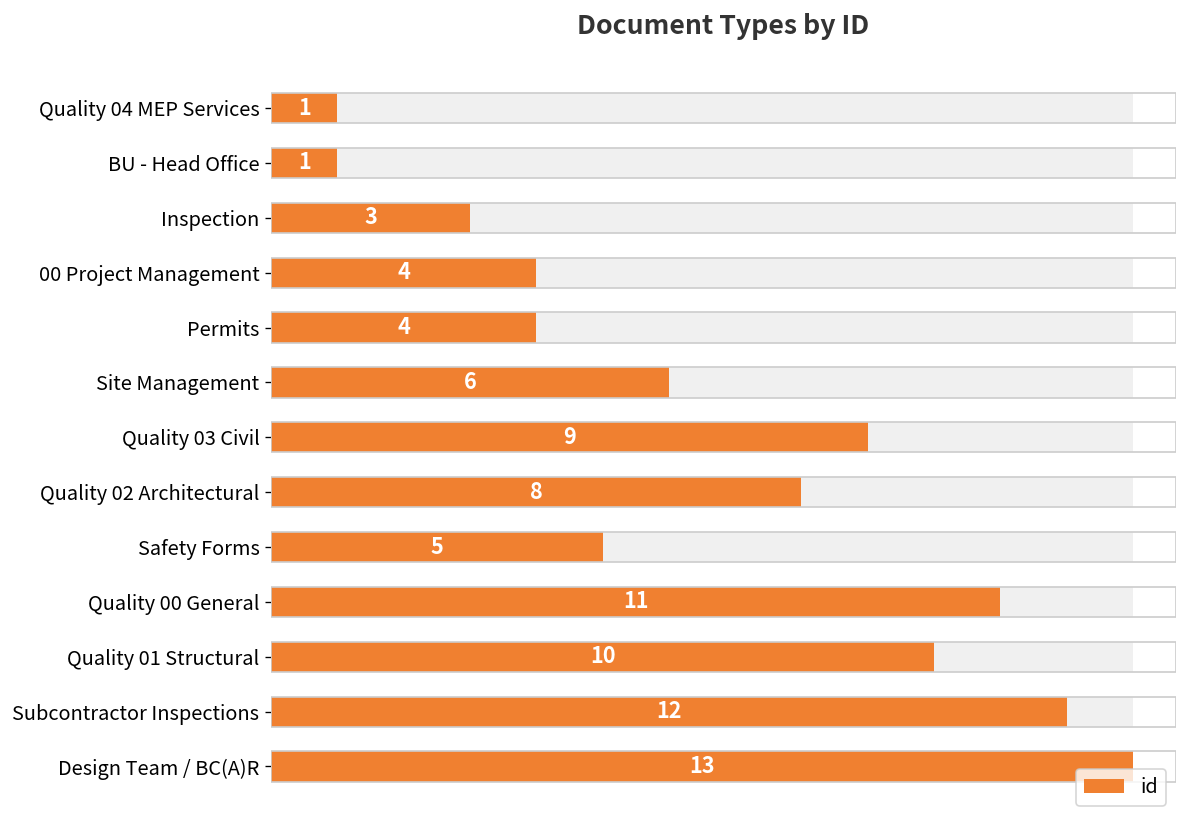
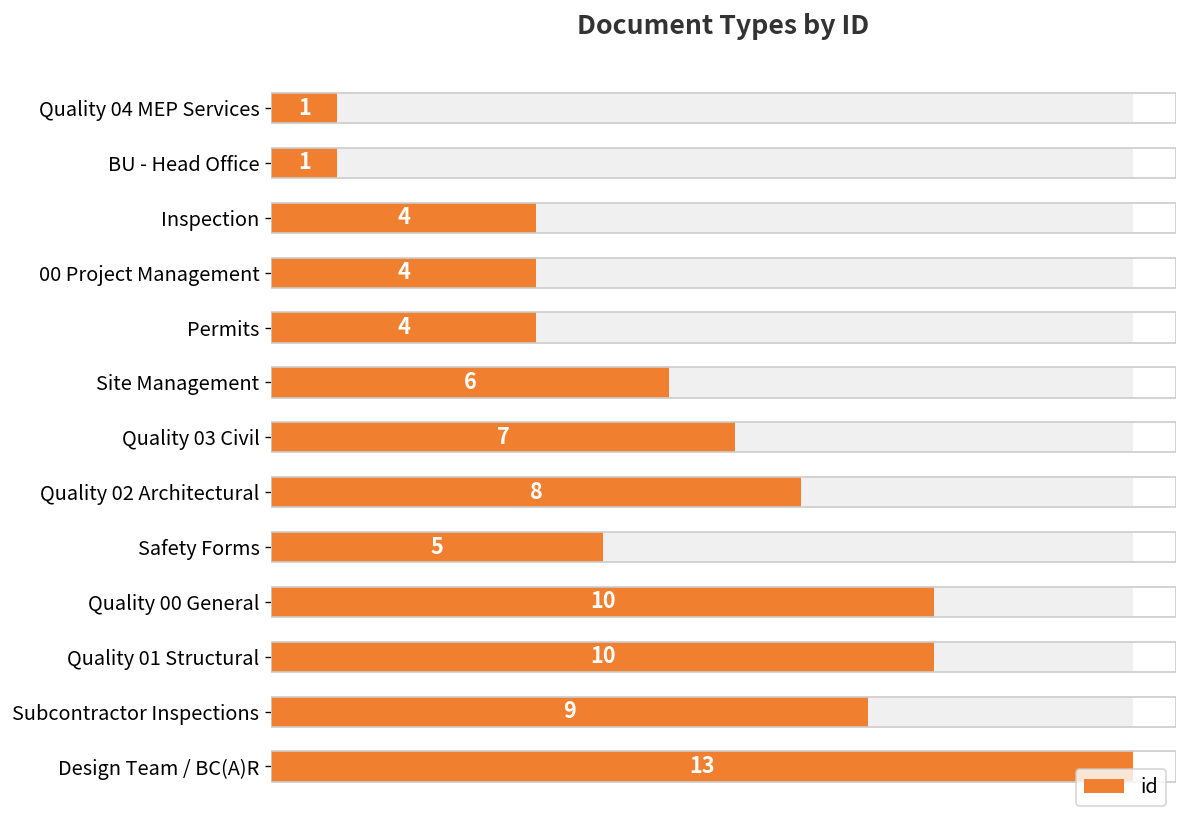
id, Inspection: 3 -> 4
id, Quality 03 Civil: 9 -> 7
id, Quality 00 General: 11 -> 10
id, Subcontractor Inspections: 12 -> 9
